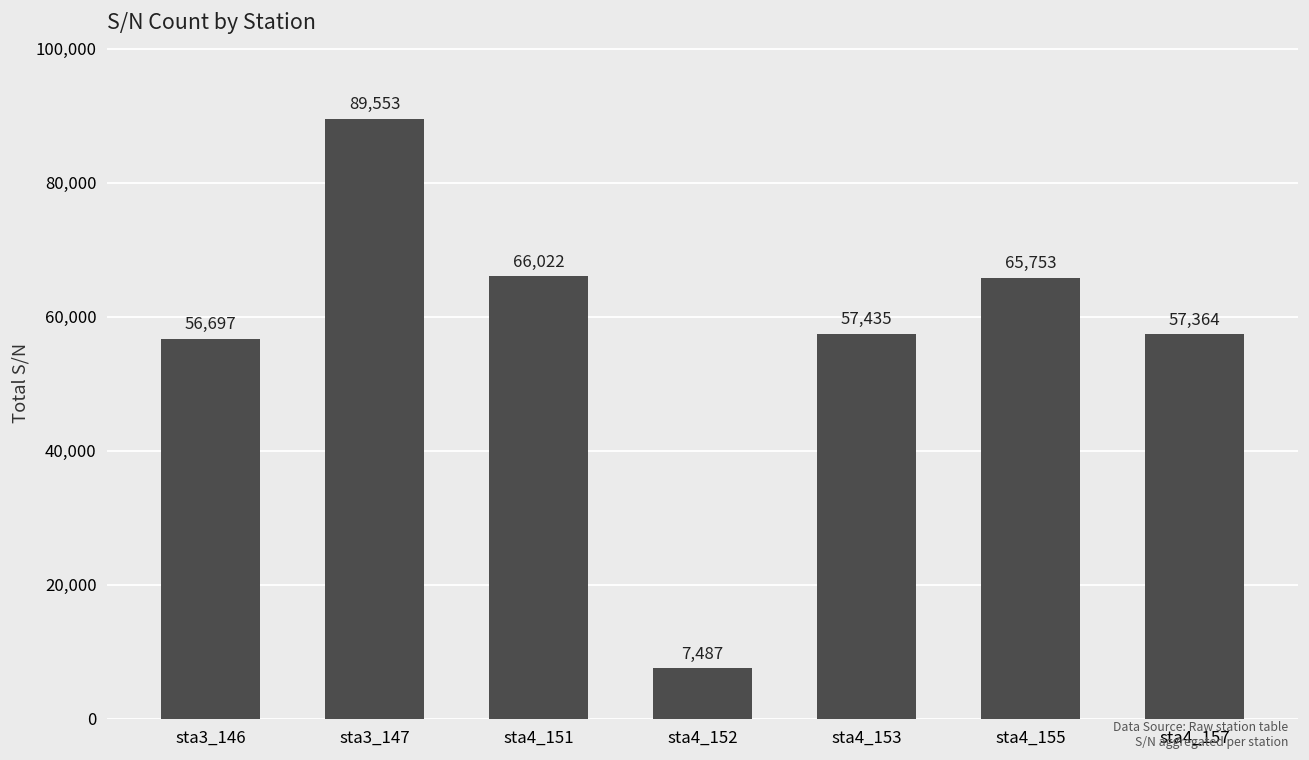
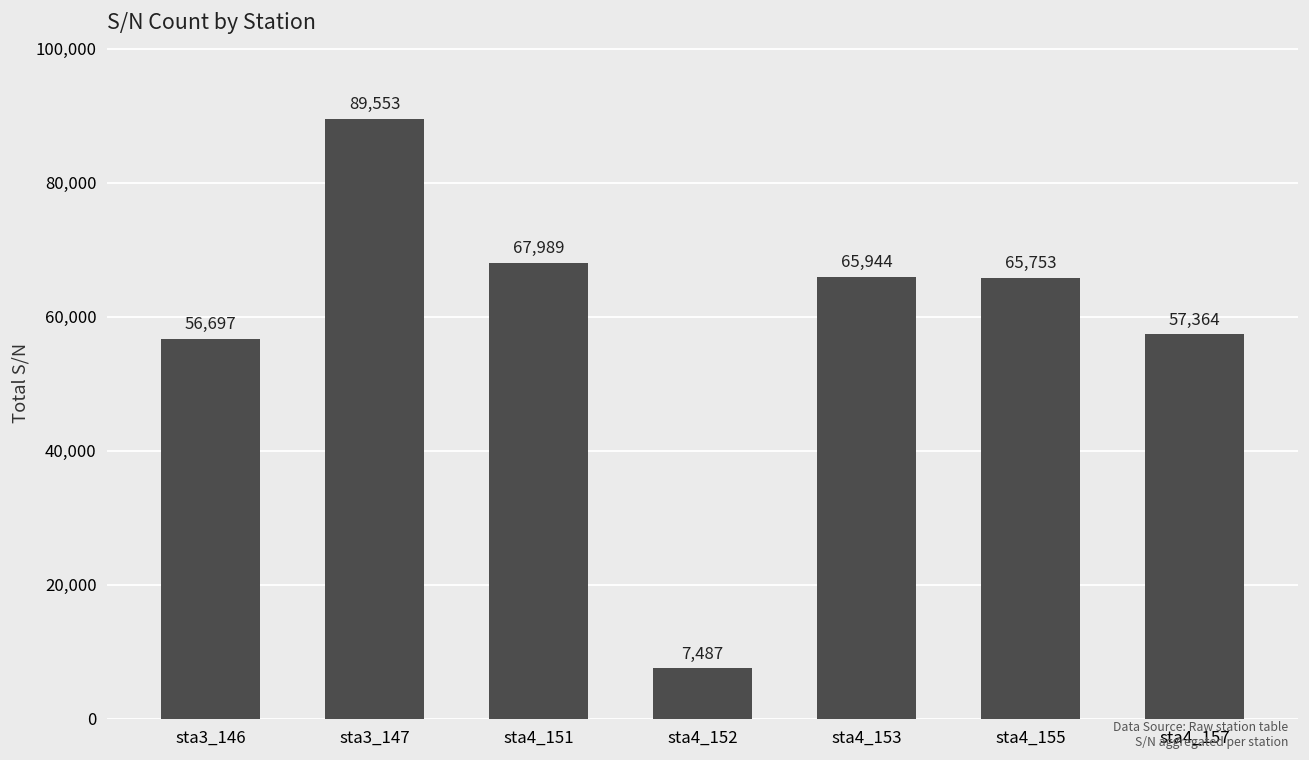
sta4_151: 66,022 -> 67,989
sta4_153: 57,435 -> 65,944
